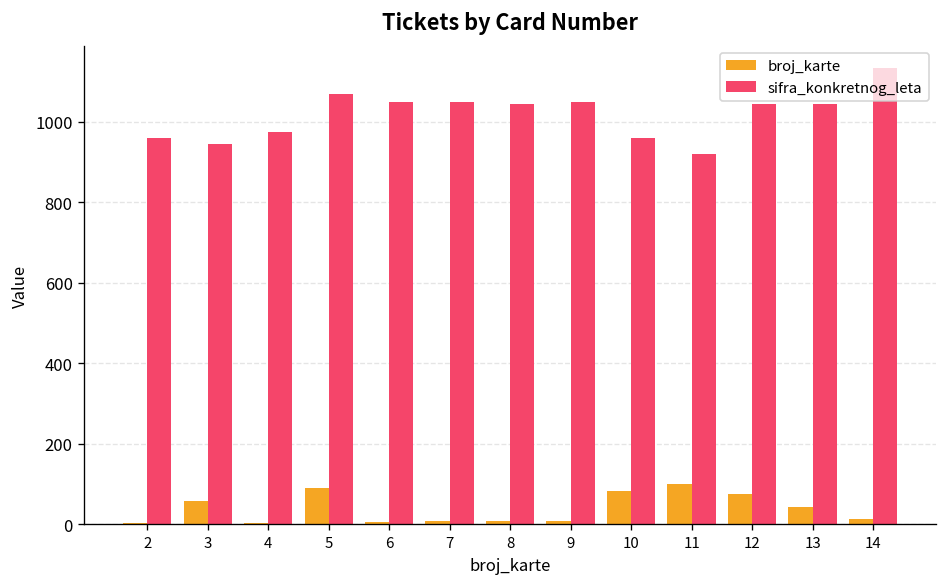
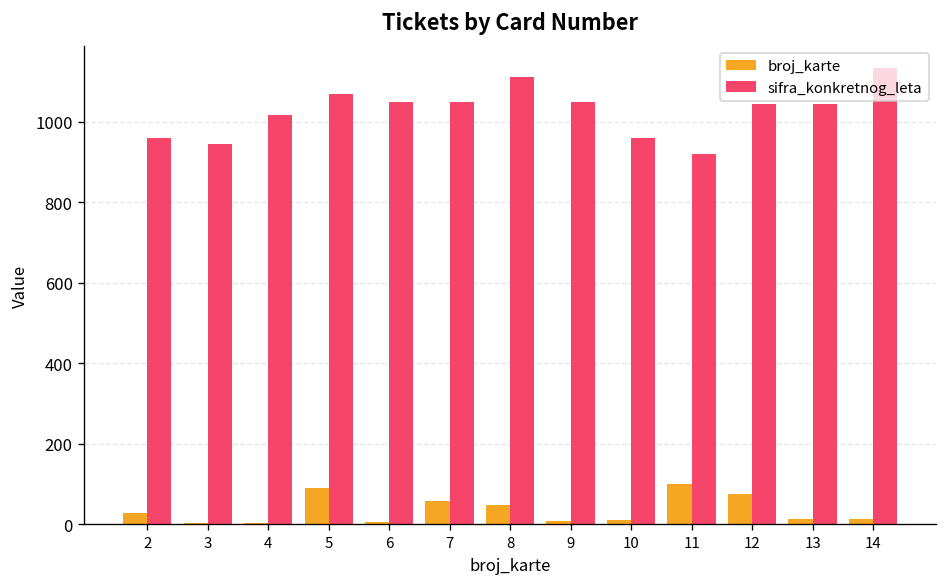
broj_karte, 2: 0 -> 30
broj_karte, 3: 60 -> 0
sifra_konkretnog_leta, 4: 980 -> 1020
broj_karte, 7: 10 -> 60
broj_karte, 8: 10 -> 50
sifra_konkretnog_leta, 8: 1040 -> 1110
broj_karte, 10: 80 -> 10
broj_karte, 13: 40 -> 10
